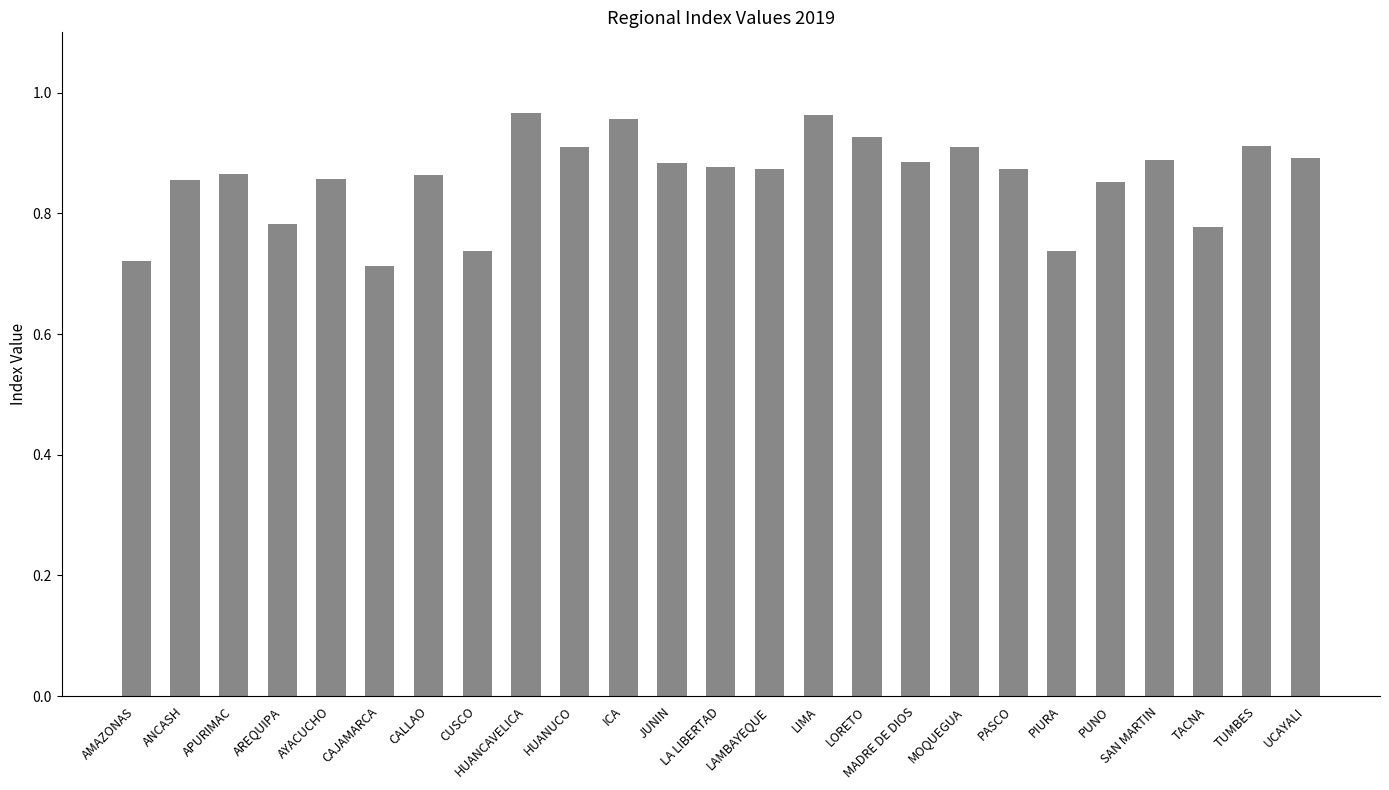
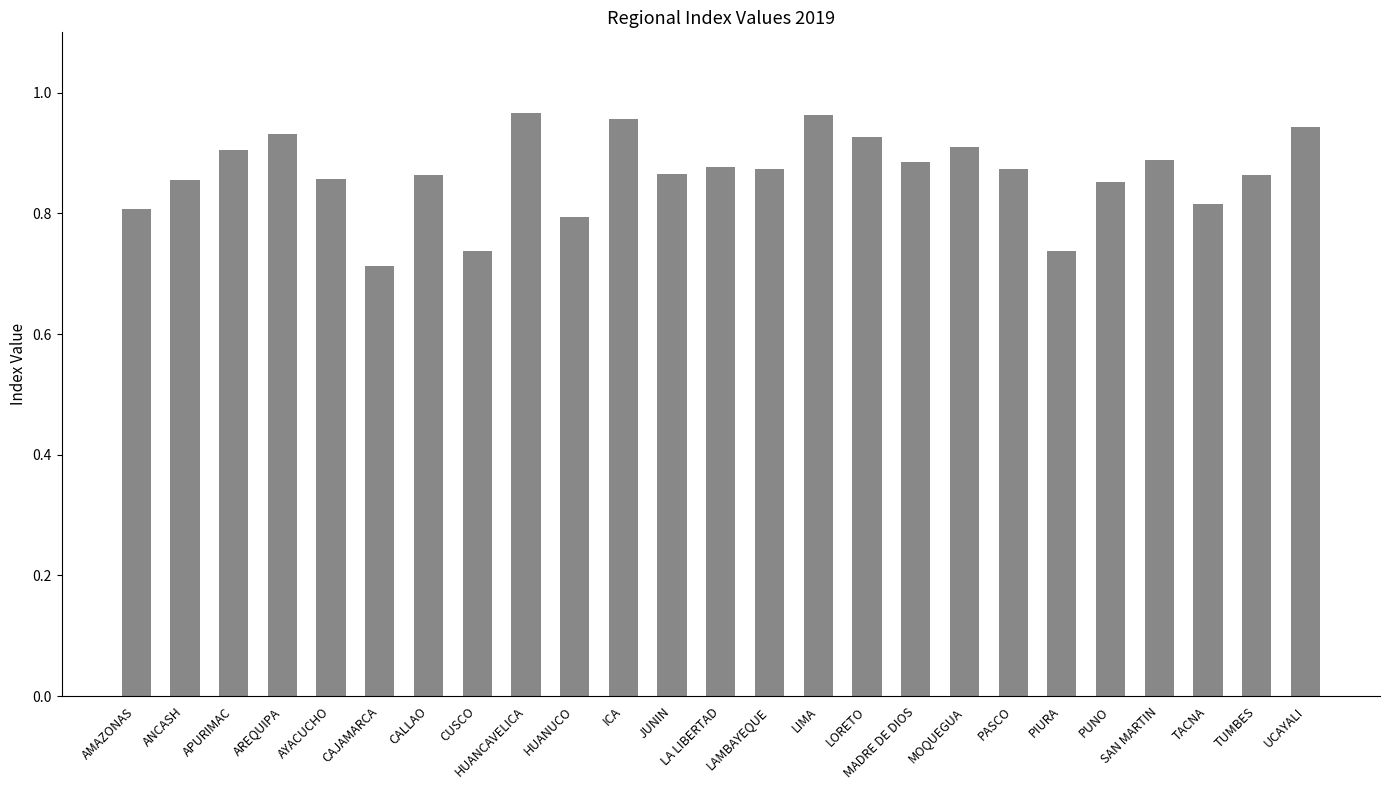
AMAZONAS: 0.72 -> 0.81
APURIMAC: 0.86 -> 0.90
AREQUIPA: 0.78 -> 0.93
HUANUCO: 0.91 -> 0.79
JUNIN: 0.88 -> 0.86
TACNA: 0.78 -> 0.82
TUMBES: 0.91 -> 0.86
UCAYALI: 0.89 -> 0.94
